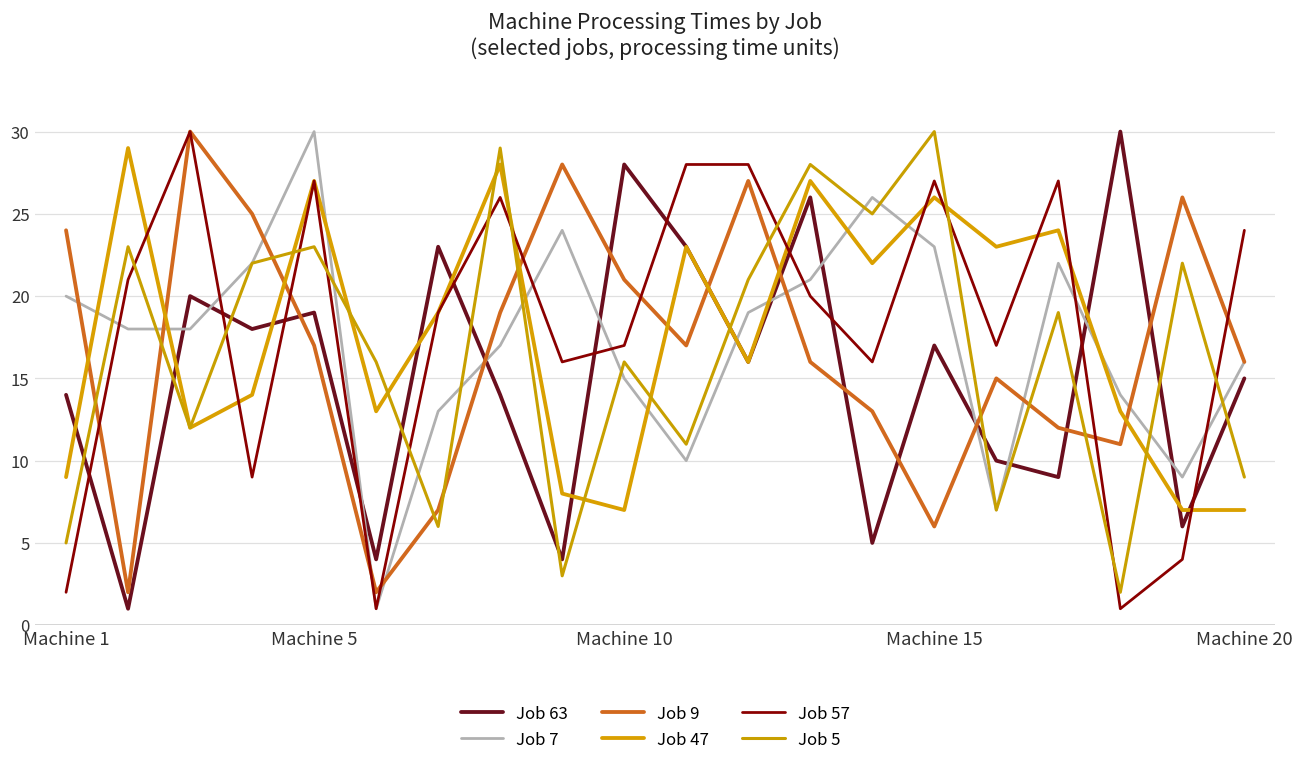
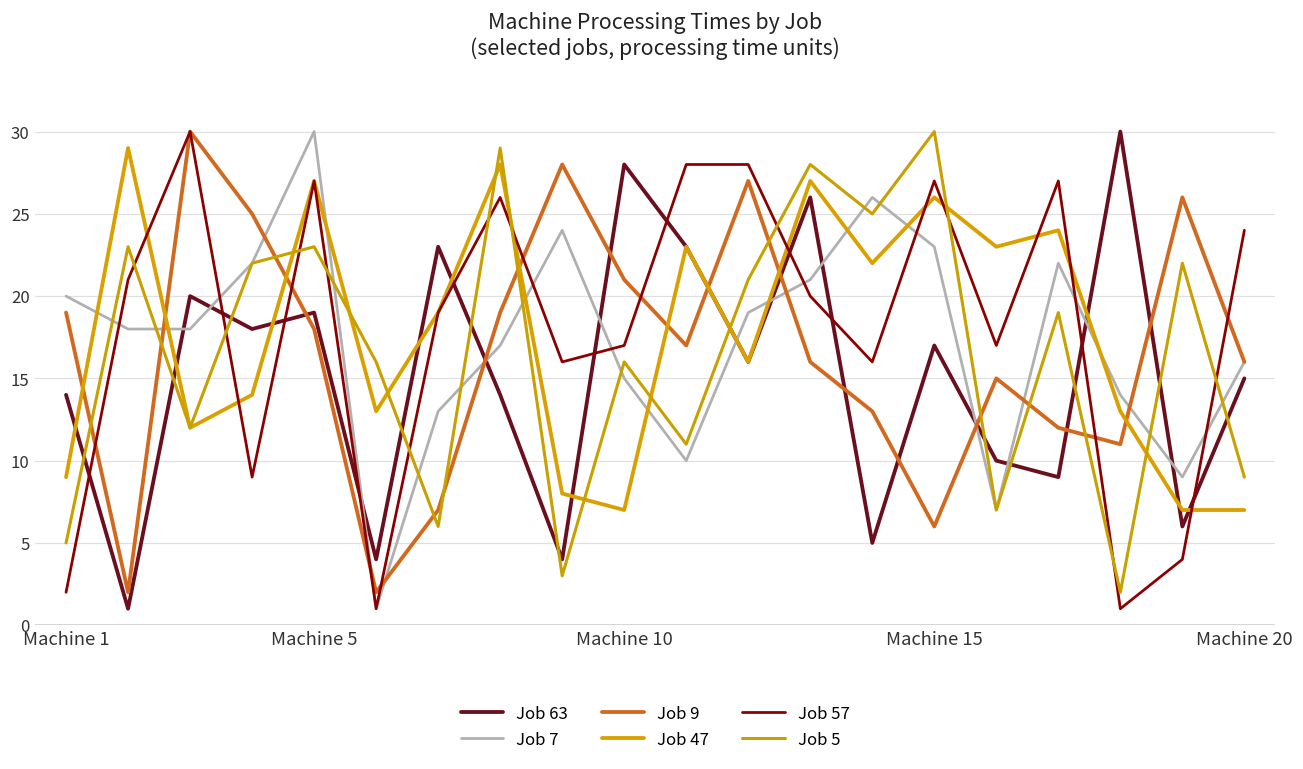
Job 9, Machine 1: 24 -> 19
Job 9, Machine 5: 17 -> 18
